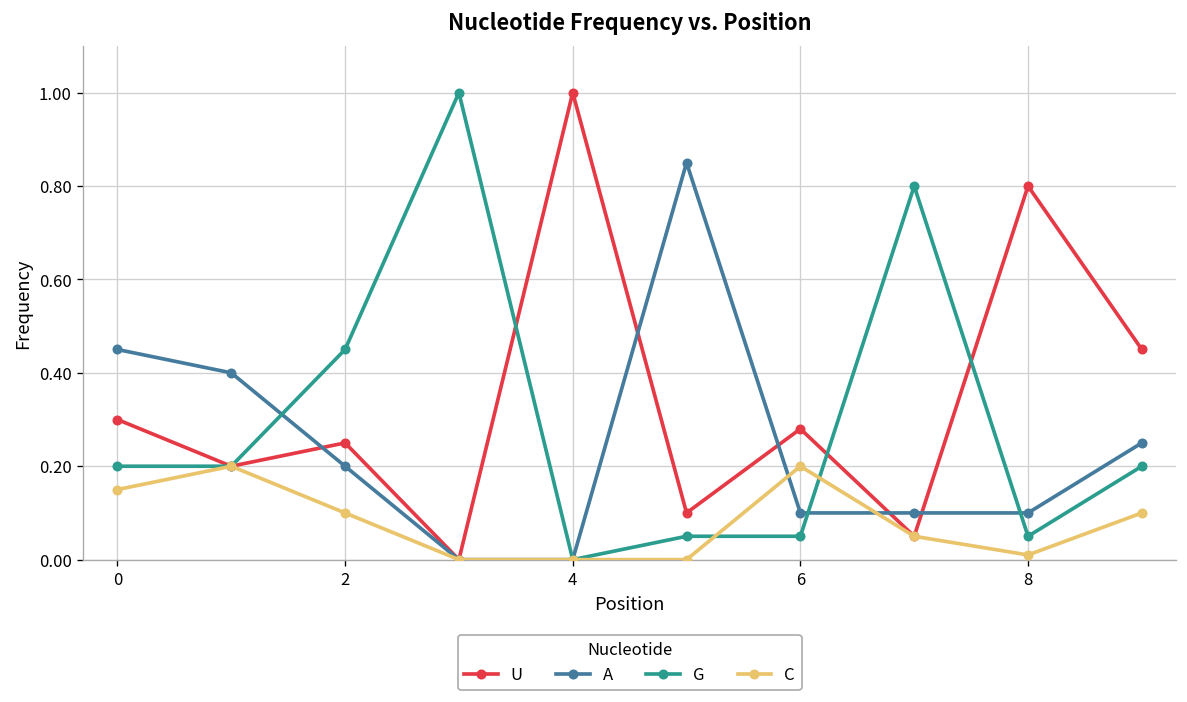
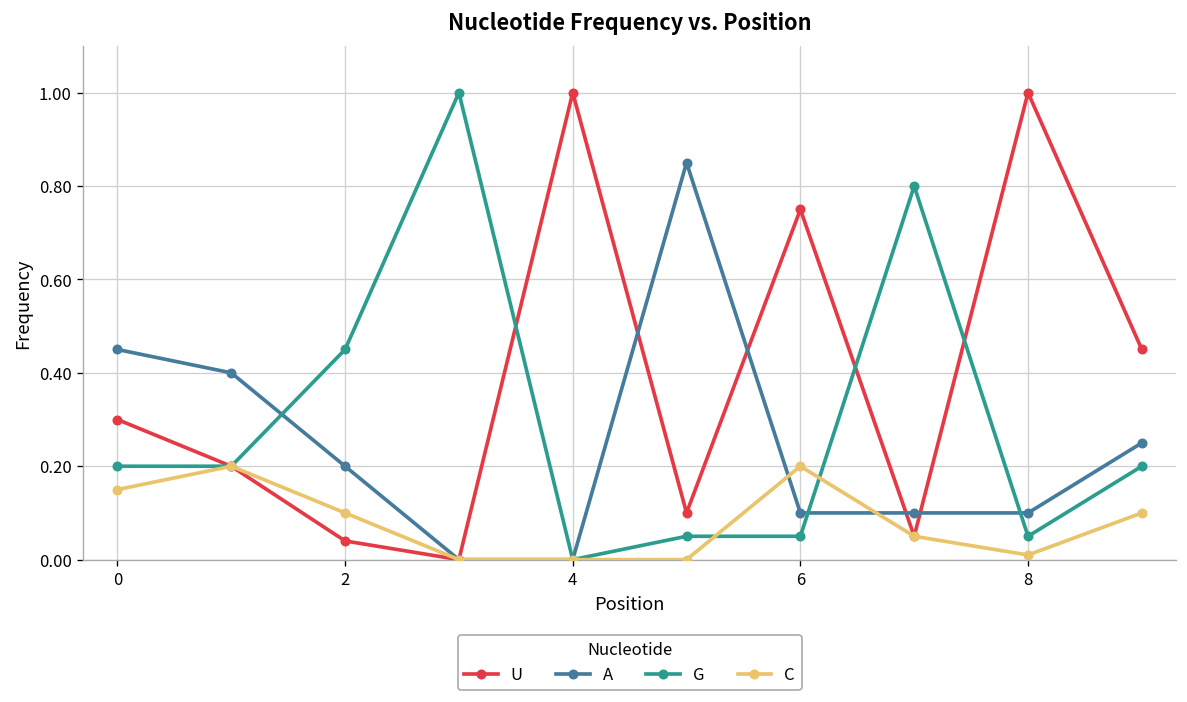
U, 2: 0.25 -> 0.04
U, 6: 0.28 -> 0.75
U, 8: 0.8 -> 1.0
